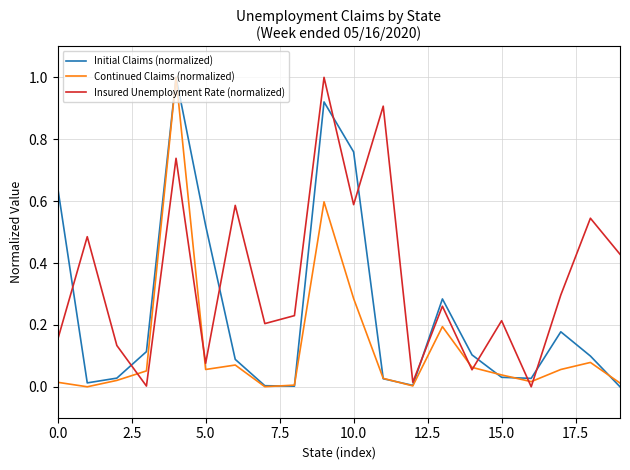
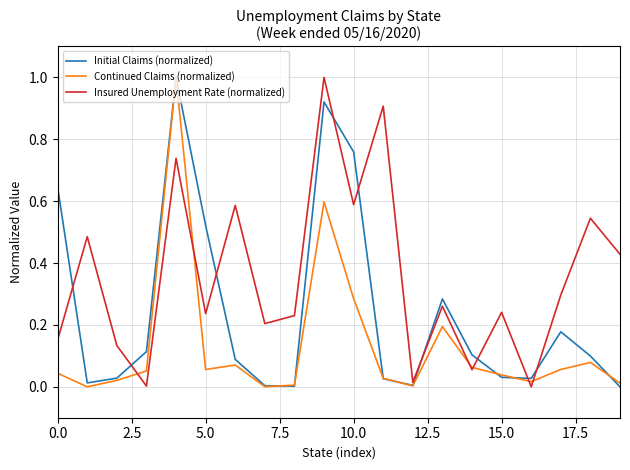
Continued Claims (normalized), 0.0: 0.01 -> 0.04
Insured Unemployment Rate (normalized), 5.0: 0.08 -> 0.24
Insured Unemployment Rate (normalized), 15.0: 0.21 -> 0.24
